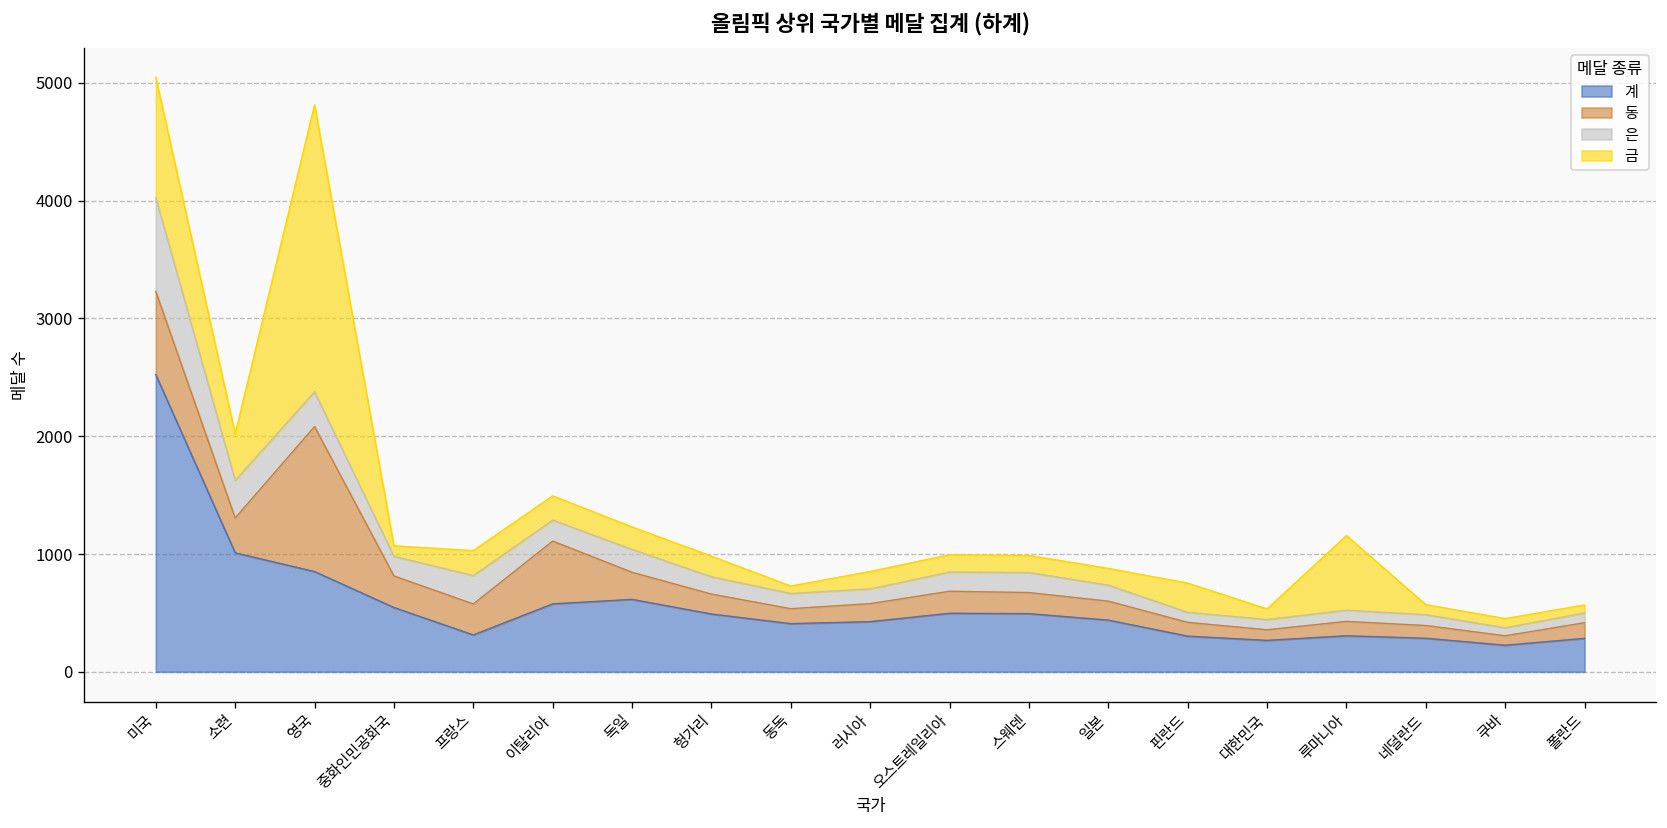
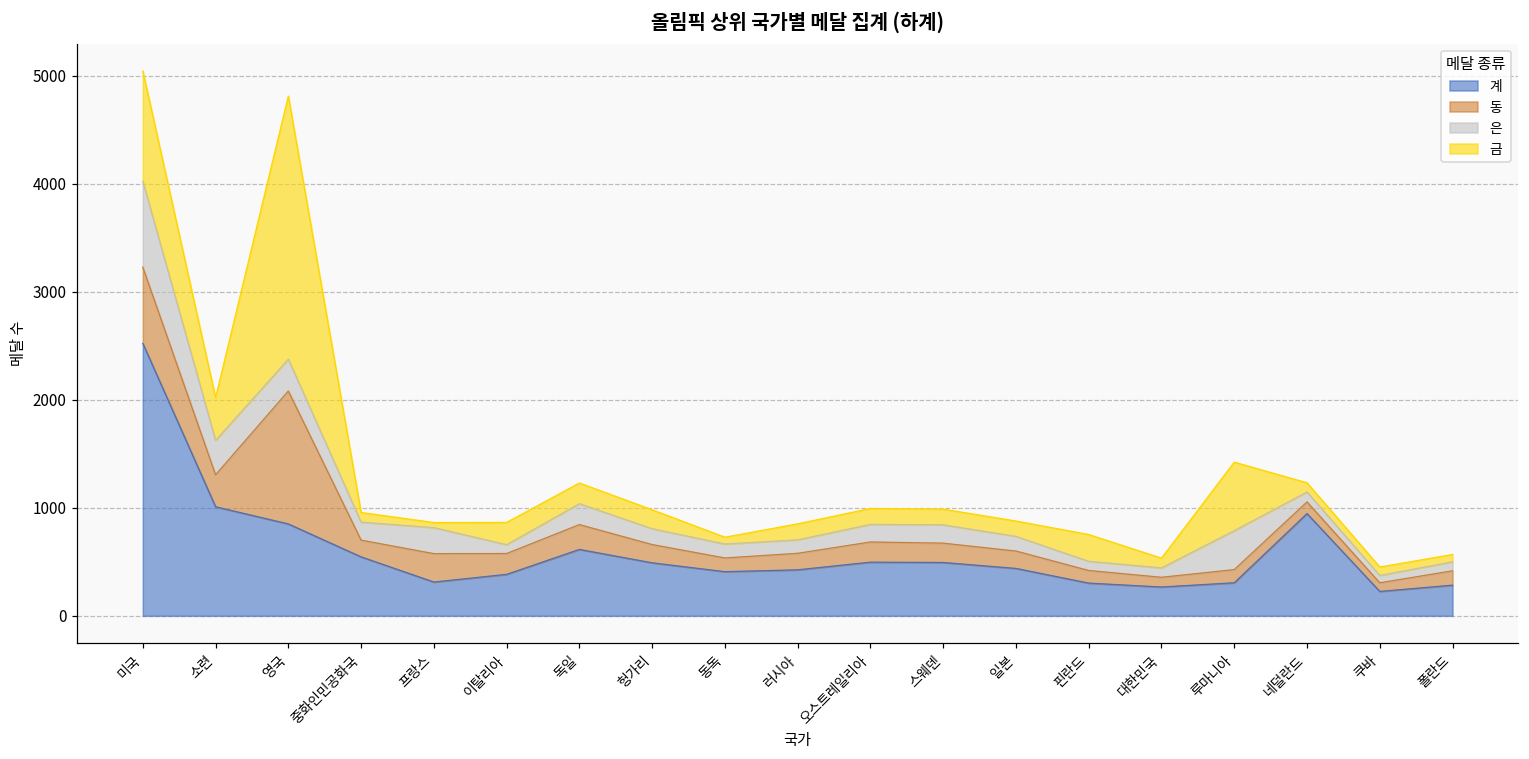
동, 중화인민공화국: 300 -> 200
금, 프랑스: 200 -> 0
계, 이탈리아: 600 -> 400
동, 이탈리아: 500 -> 200
은, 이탈리아: 200 -> 100
은, 루마니아: 100 -> 400
계, 네덜란드: 300 -> 900
